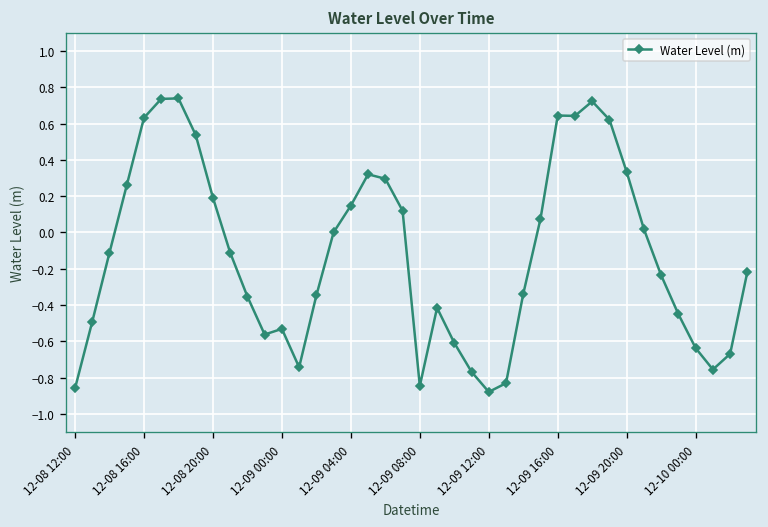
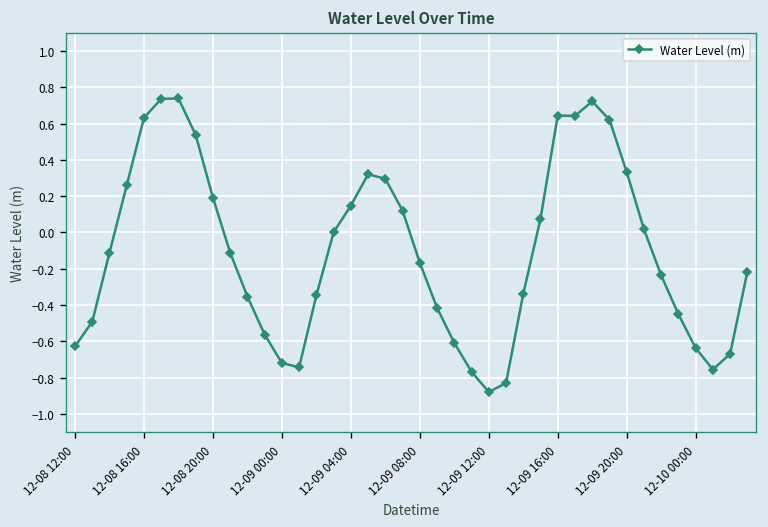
12-08 12:00: -0.86 -> -0.63
12-09 00:00: -0.53 -> -0.72
12-09 08:00: -0.85 -> -0.17
